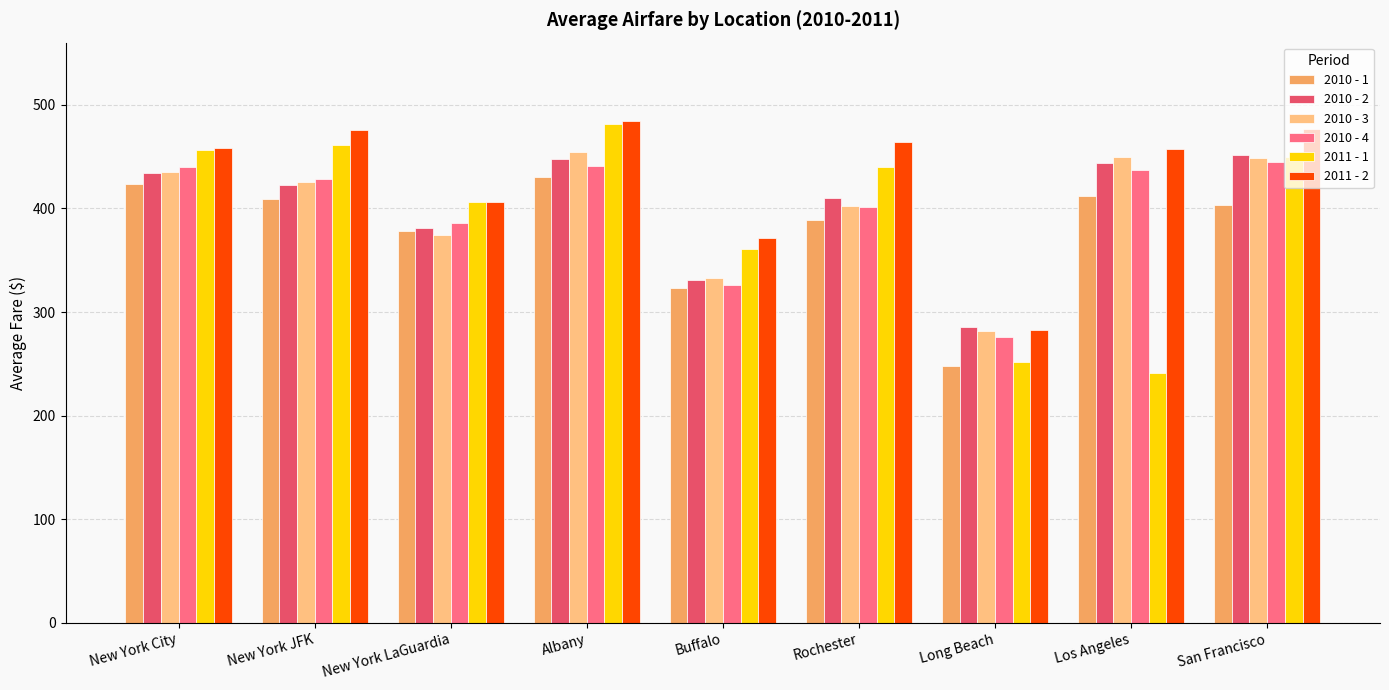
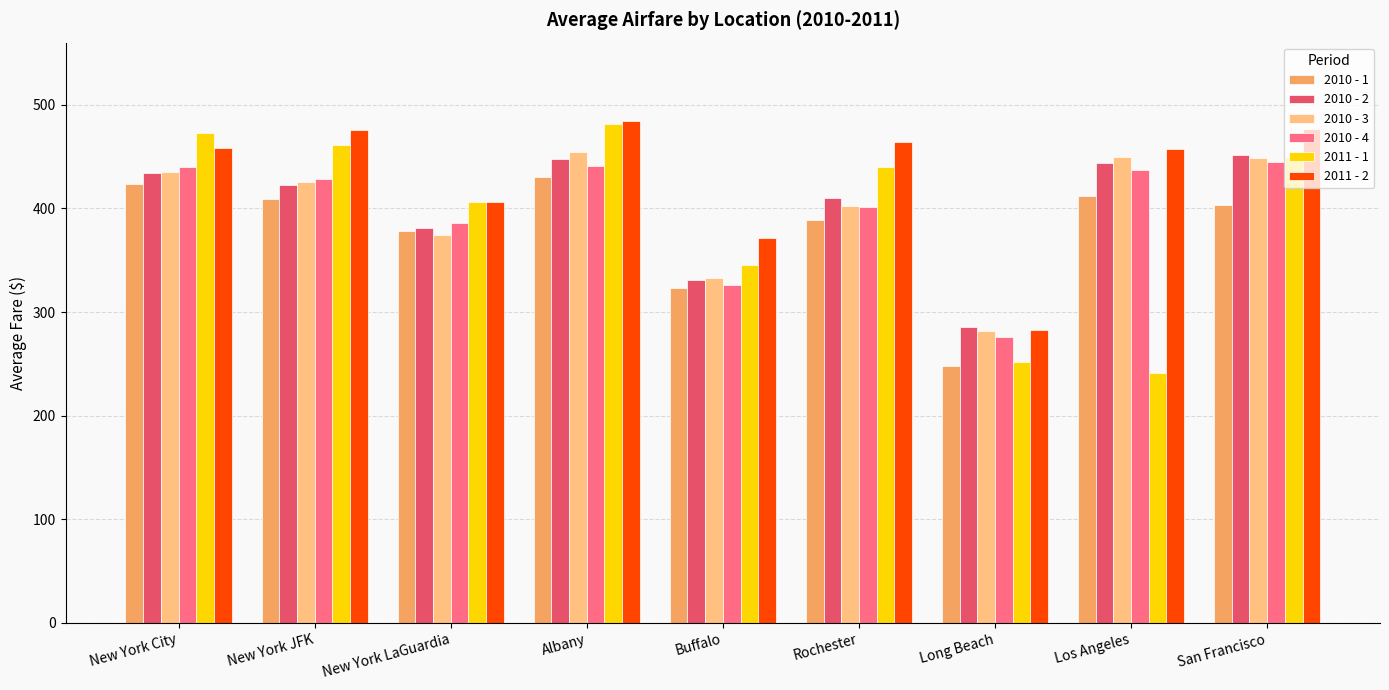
2011 - 1, New York City: 456 -> 473
2011 - 1, Buffalo: 361 -> 345
